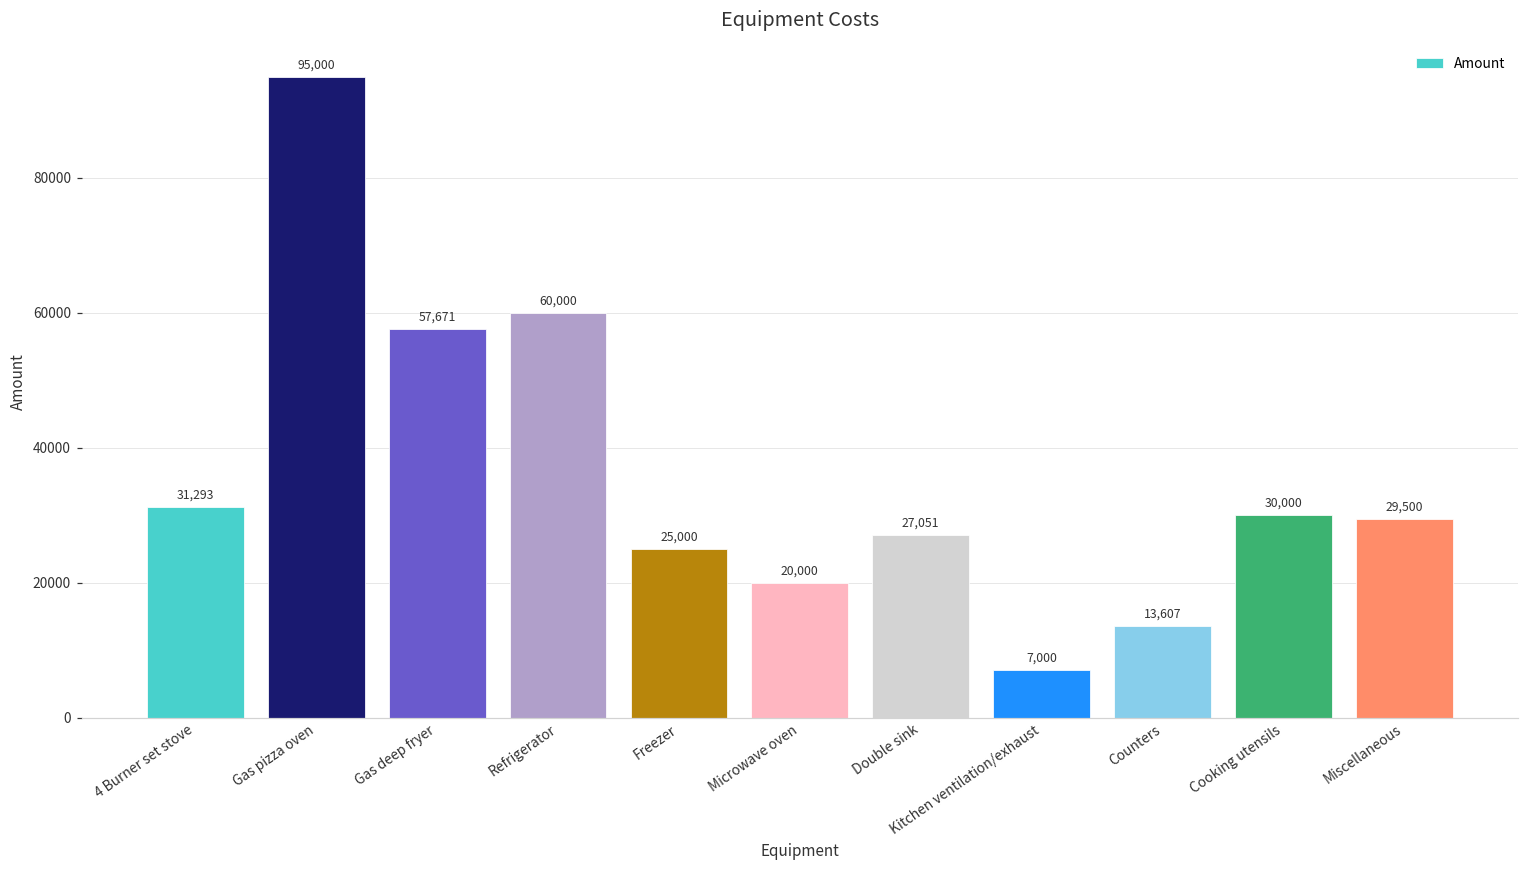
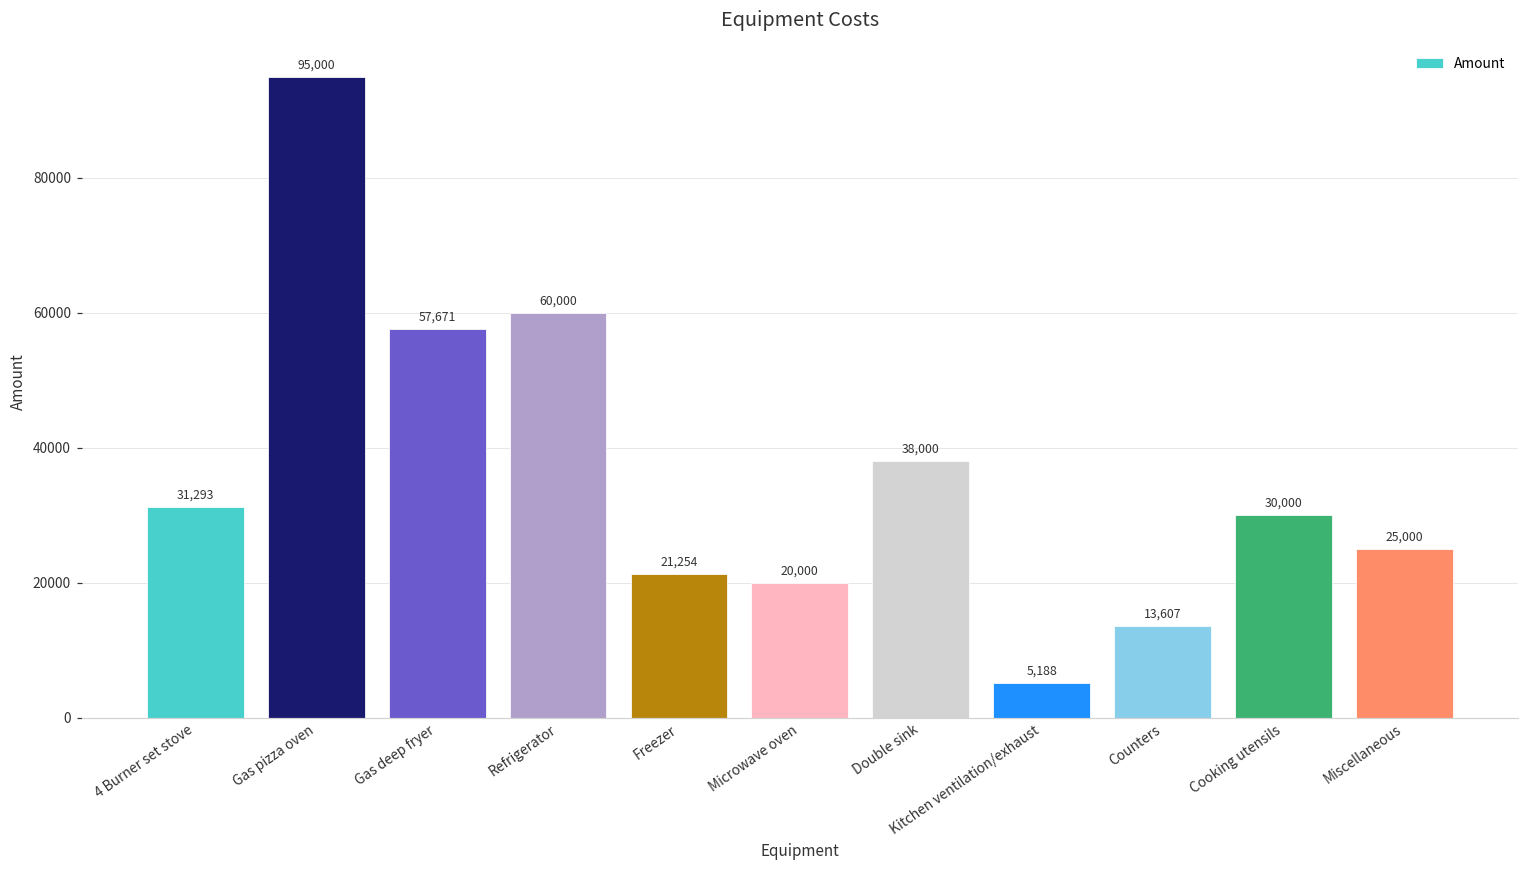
Freezer: 25,000 -> 21,254
Double sink: 27,051 -> 38,000
Kitchen ventilation/exhaust: 7,000 -> 5,188
Miscellaneous: 29,500 -> 25,000
